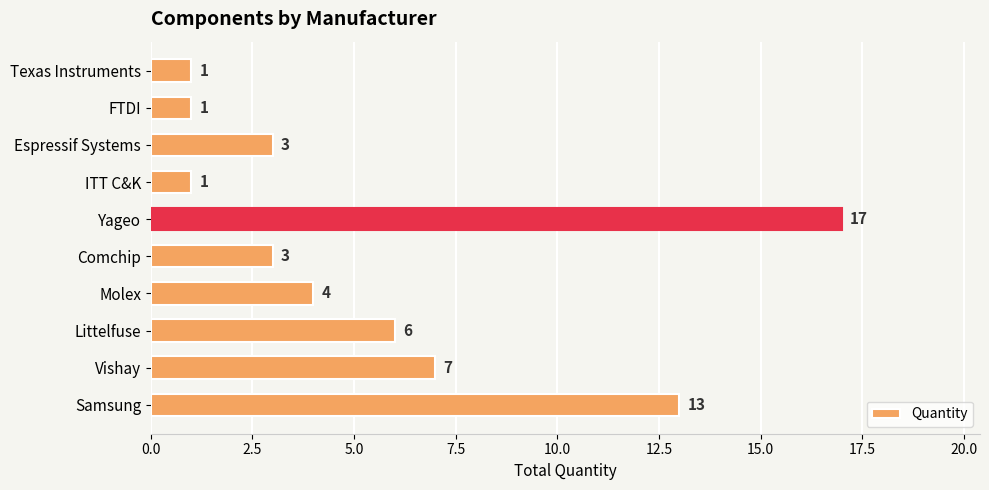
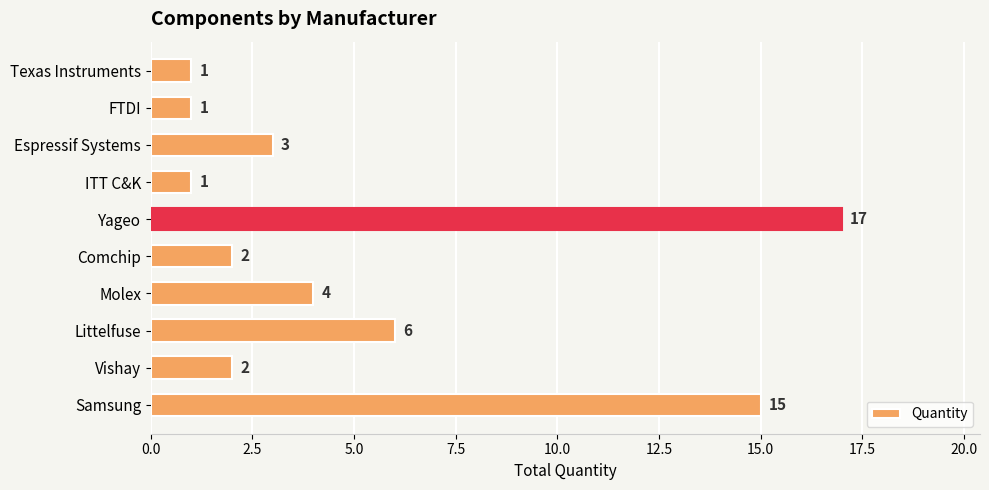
Comchip: 3 -> 2
Vishay: 7 -> 2
Samsung: 13 -> 15
